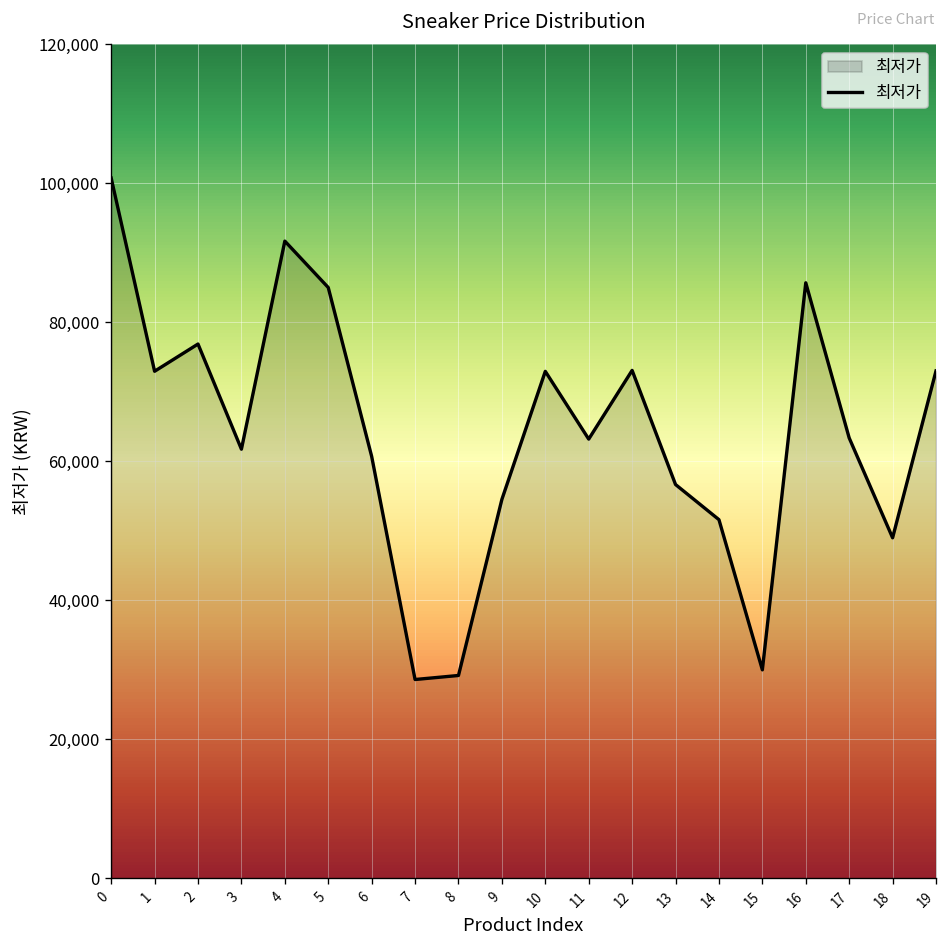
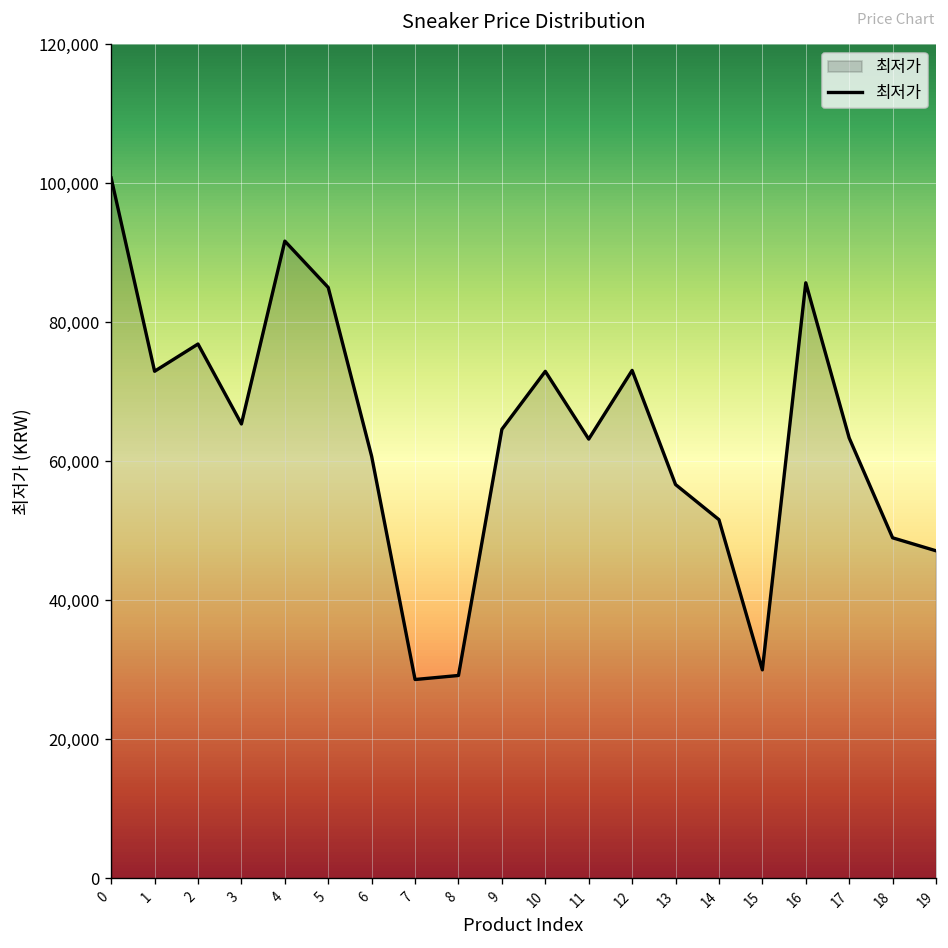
3: 62,000 -> 65,000
9: 55,000 -> 65,000
19: 73,000 -> 47,000
